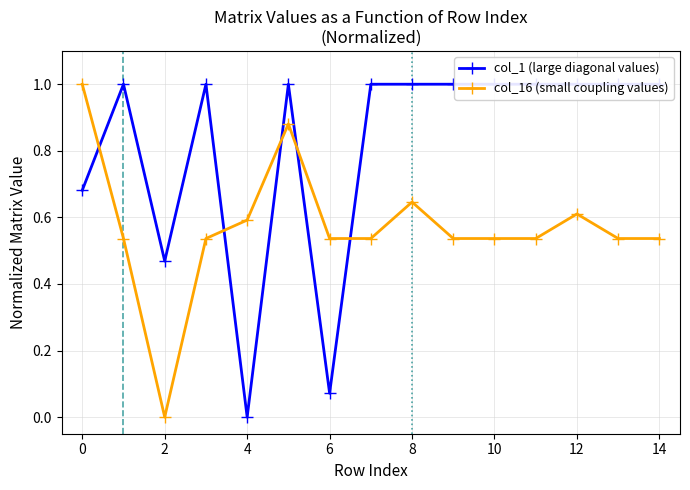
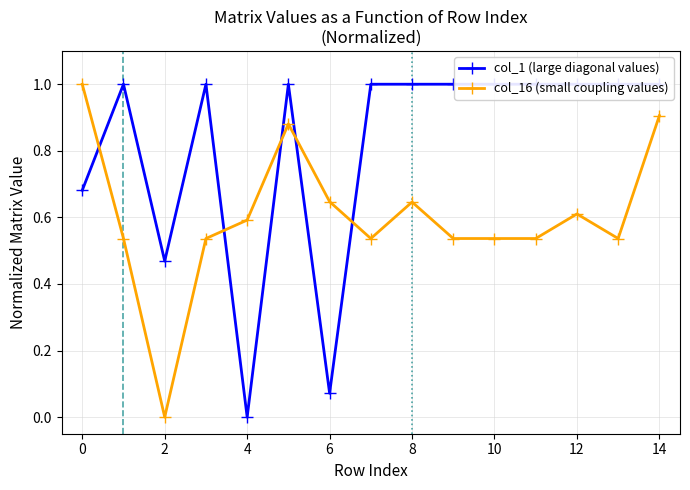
col_16 (small coupling values), 6: 0.54 -> 0.65
col_16 (small coupling values), 14: 0.54 -> 0.91
